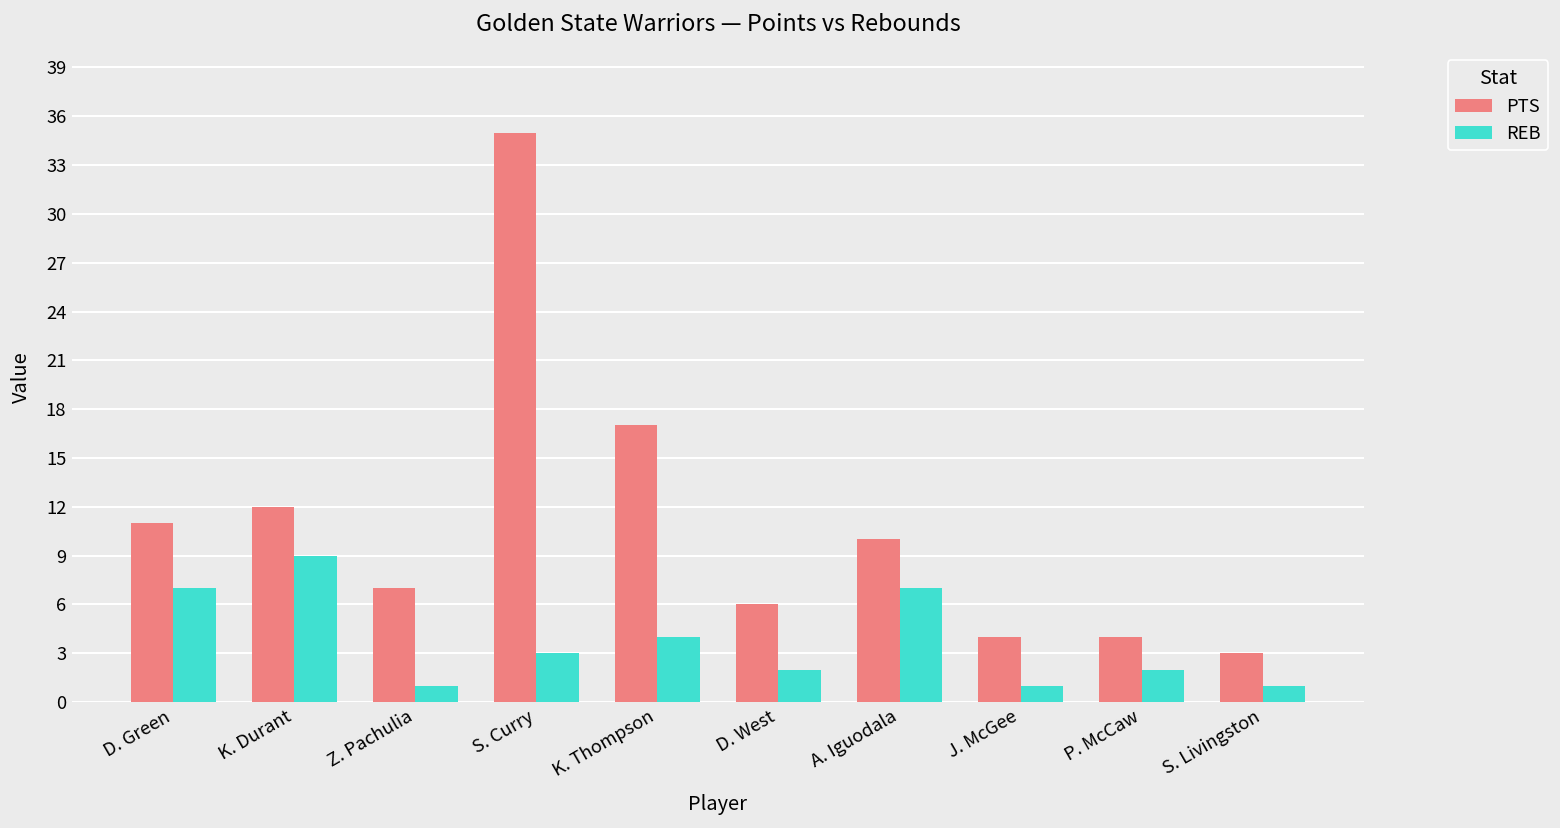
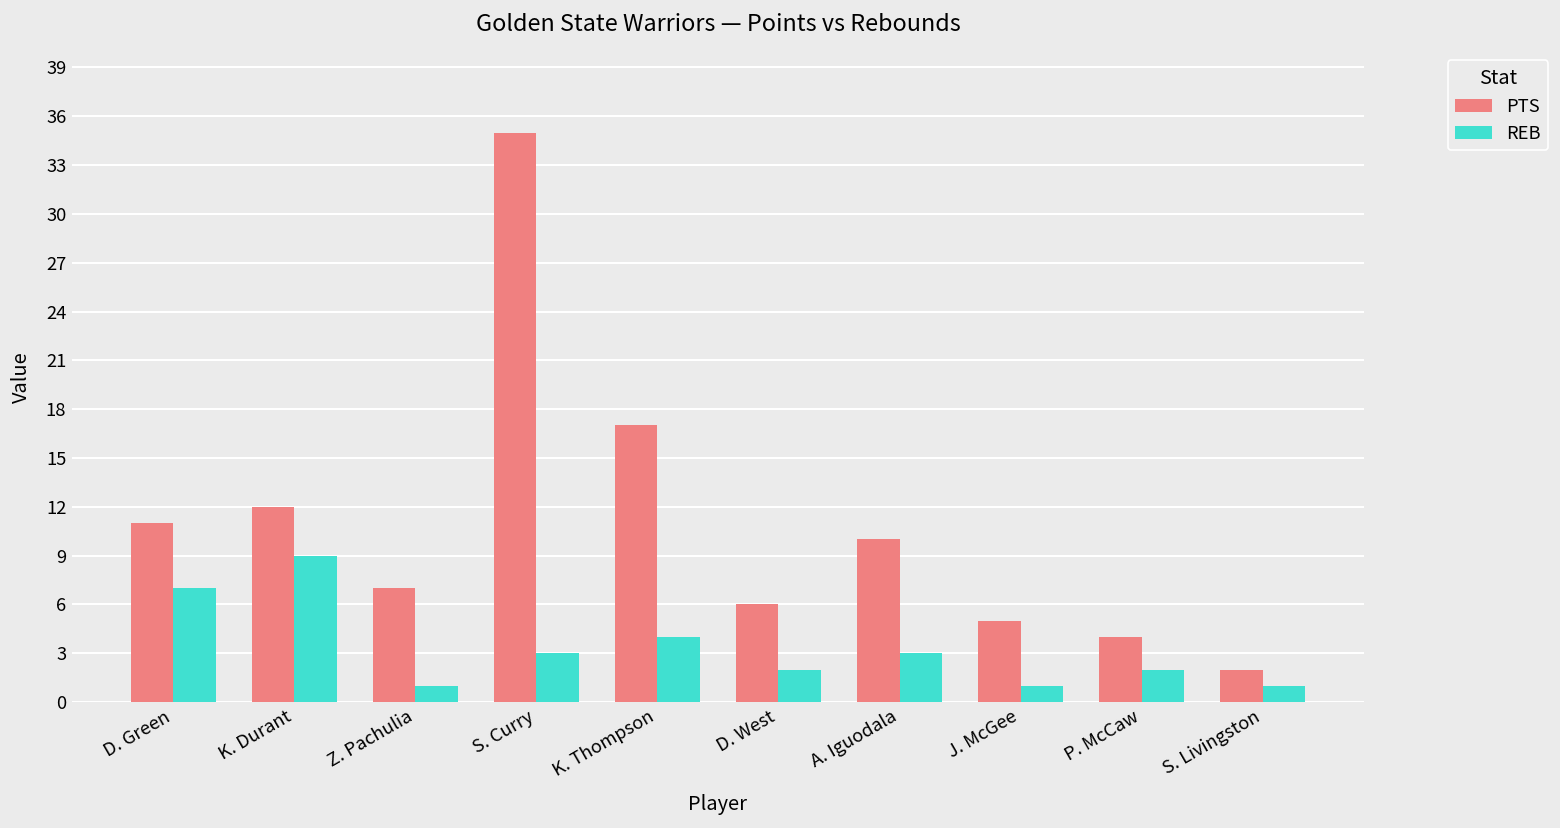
REB, A. Iguodala: 7 -> 3
PTS, J. McGee: 4 -> 5
PTS, S. Livingston: 3 -> 2
